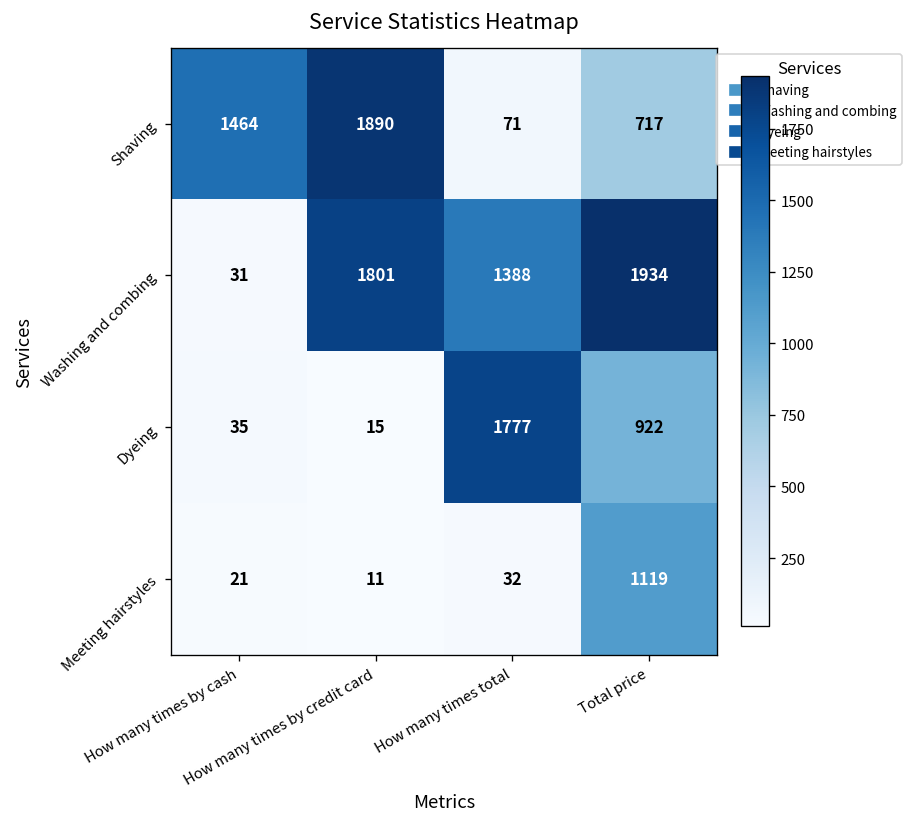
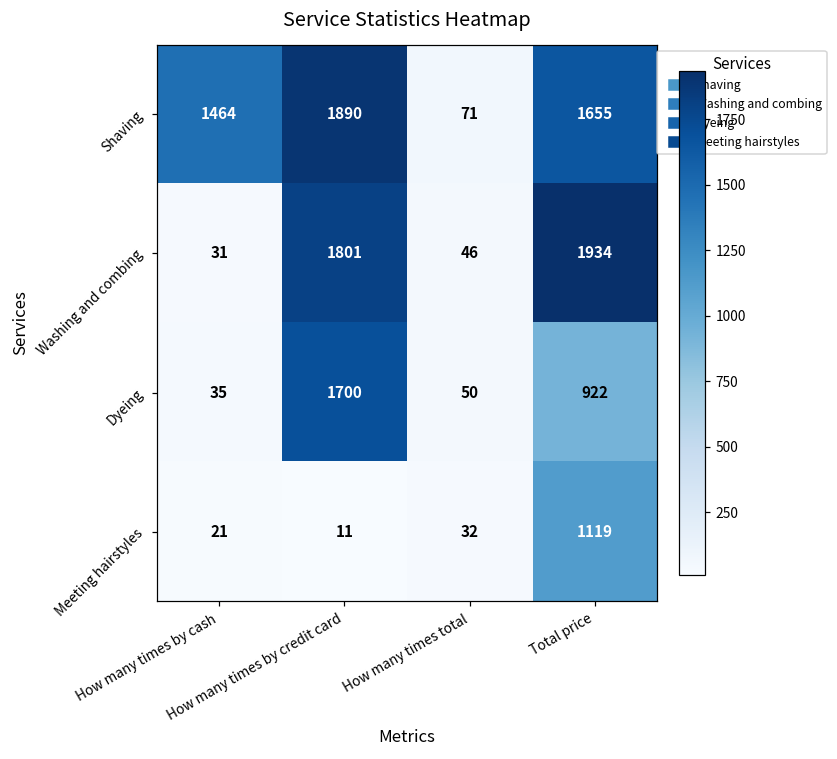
Shaving, Total price: 717 -> 1655
Washing and combing, How many times total: 1388 -> 46
Dyeing, How many times by credit card: 15 -> 1700
Dyeing, How many times total: 1777 -> 50
